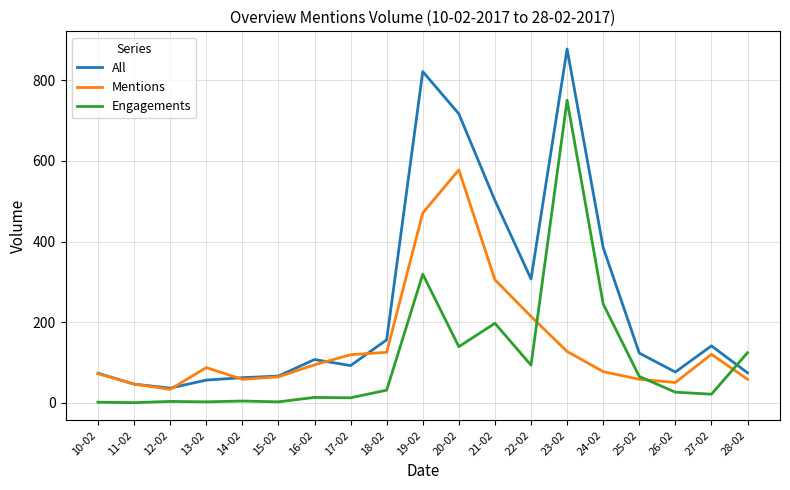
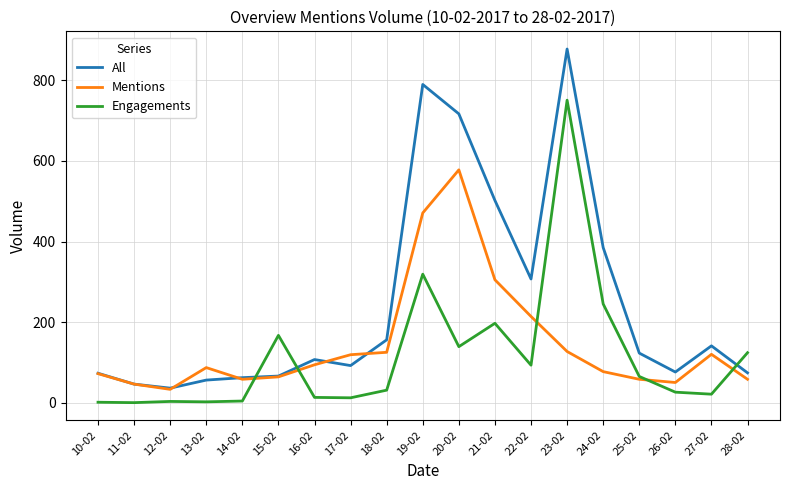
Engagements, 15-02: 0 -> 170
All, 19-02: 820 -> 790
